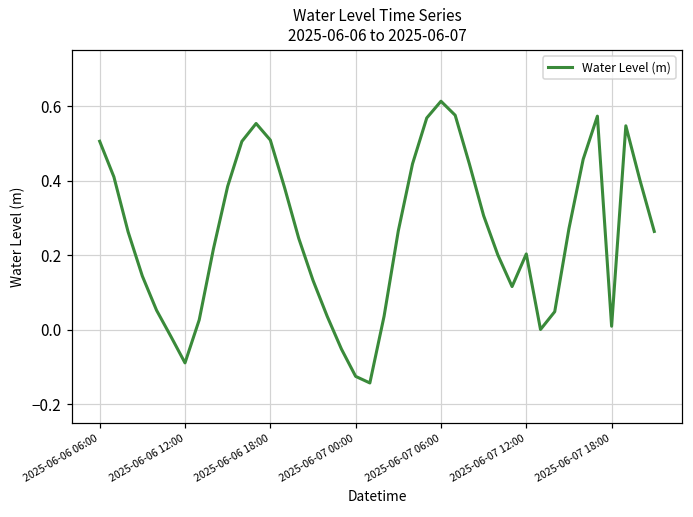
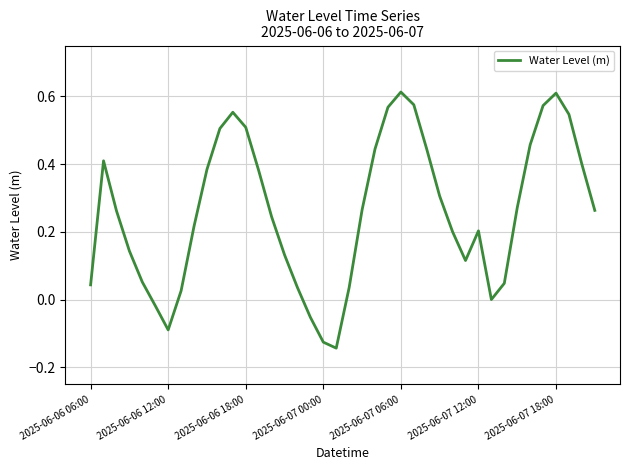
2025-06-06 06:00: 0.51 -> 0.04
2025-06-07 18:00: 0.01 -> 0.61
